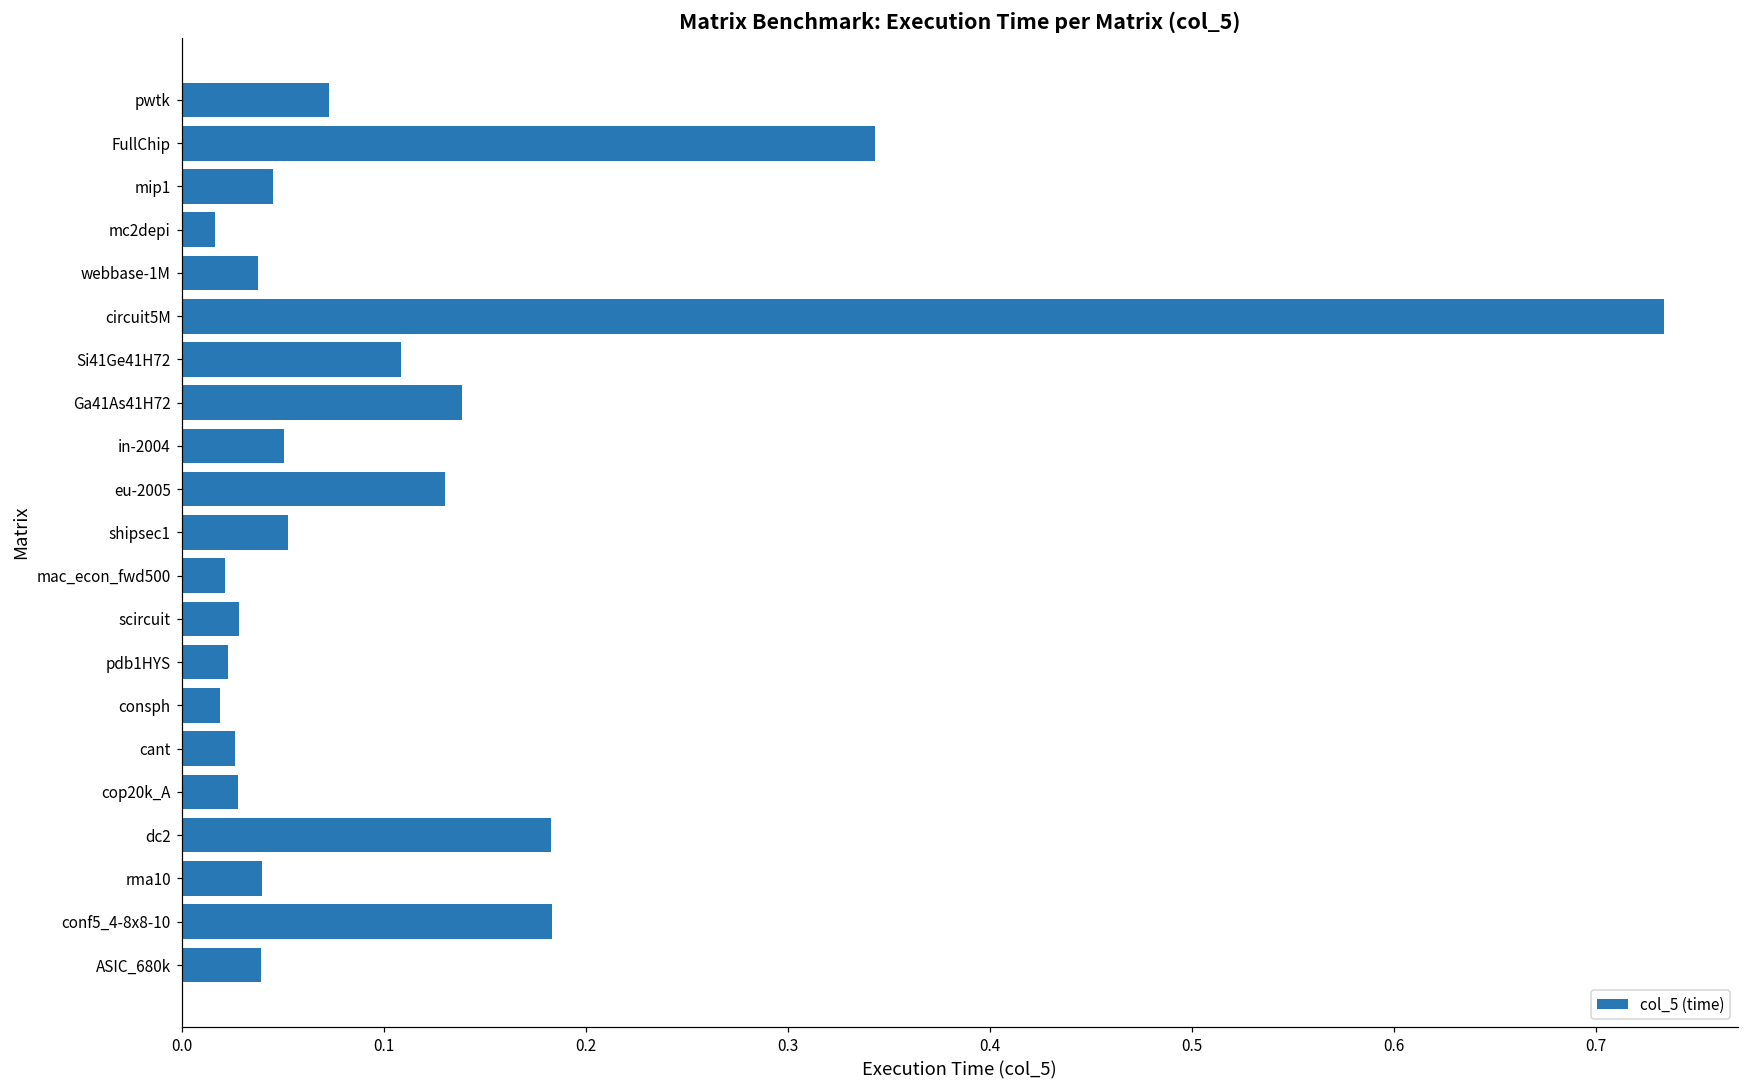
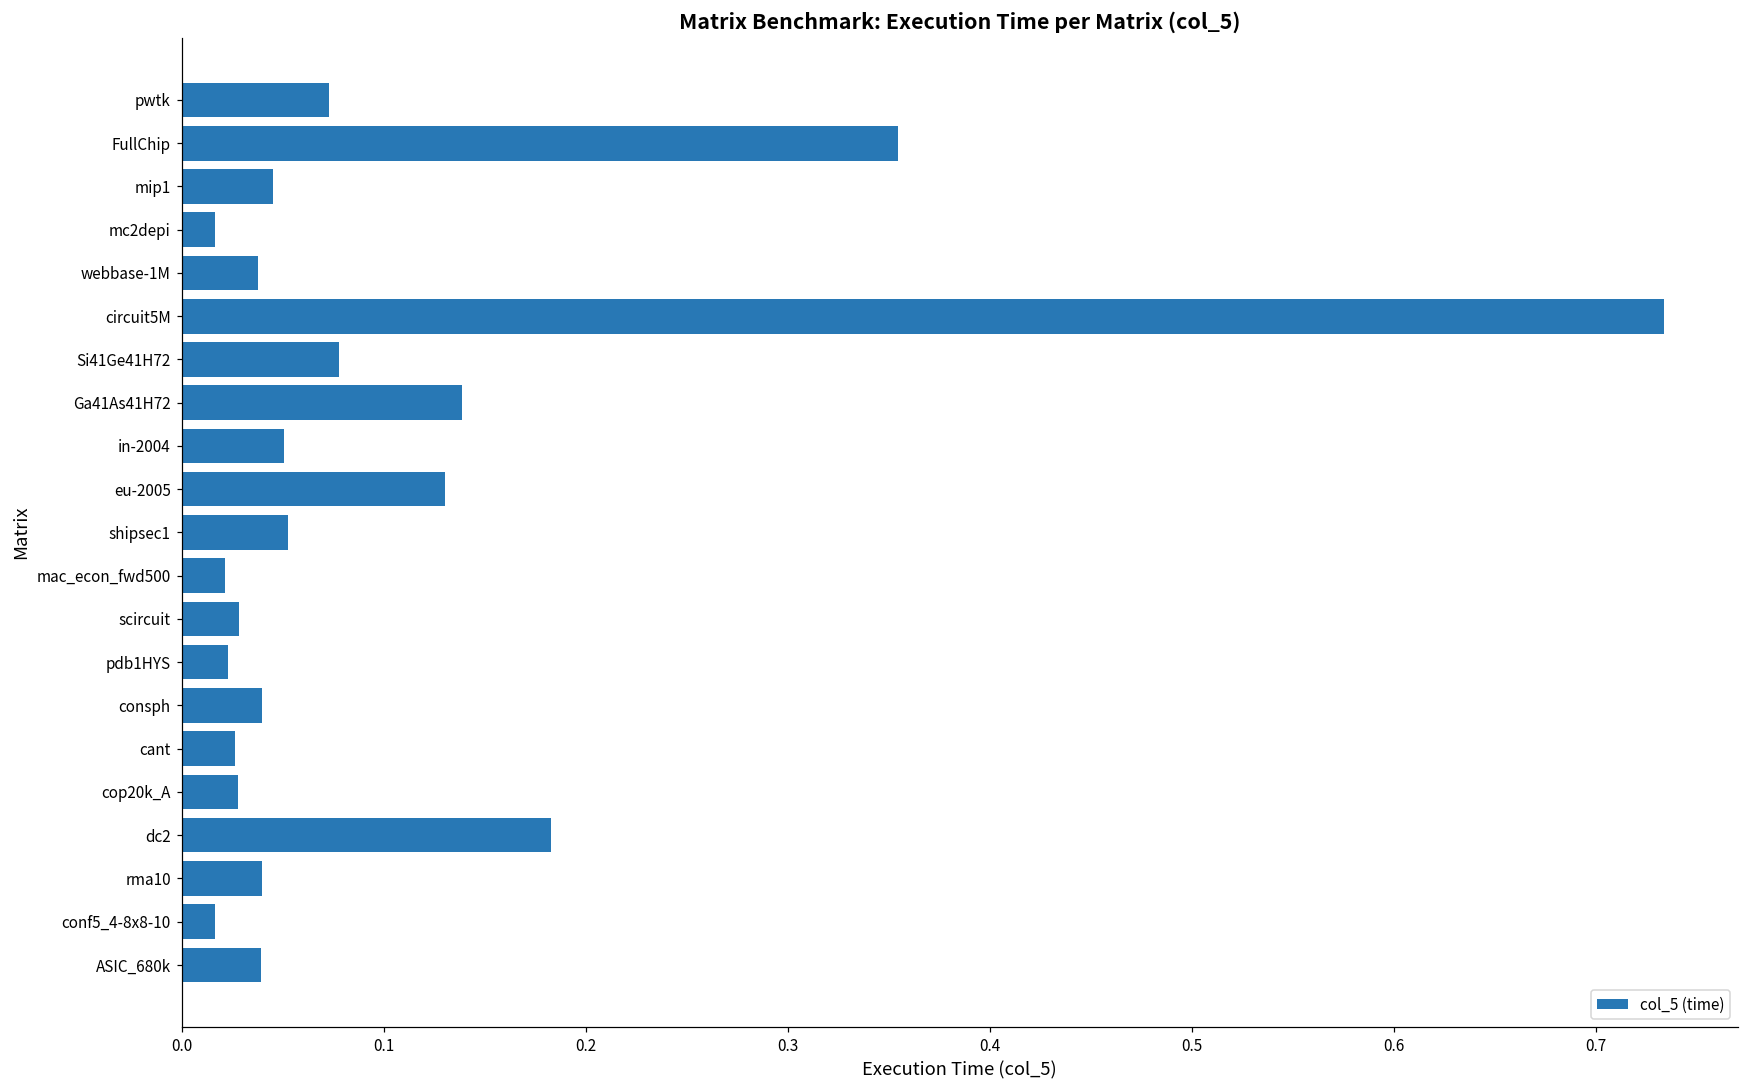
FullChip: 0.343 -> 0.355
Si41Ge41H72: 0.109 -> 0.078
consph: 0.019 -> 0.040
conf5_4-8x8-10: 0.183 -> 0.017
